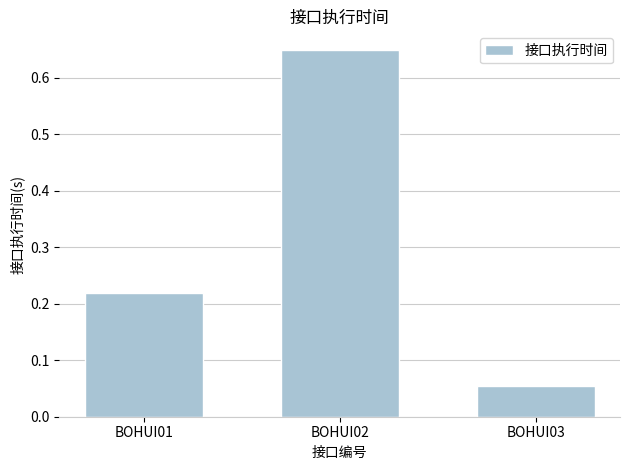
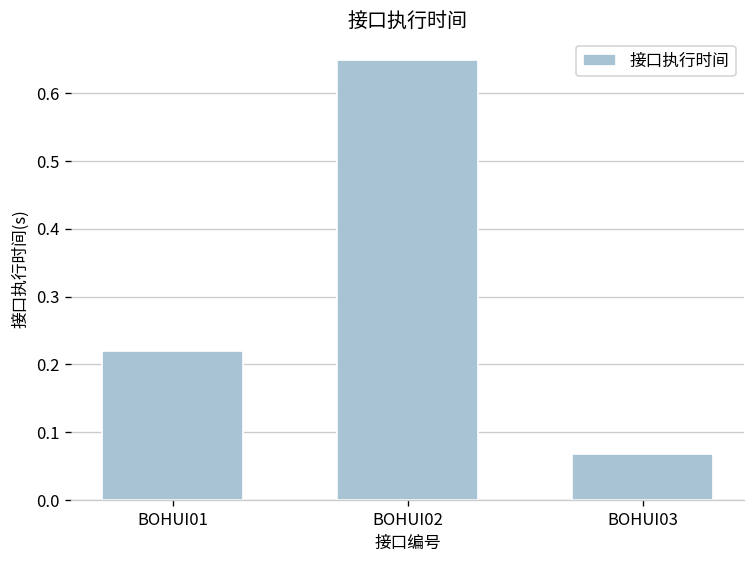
BOHUI03: 0.05 -> 0.07
